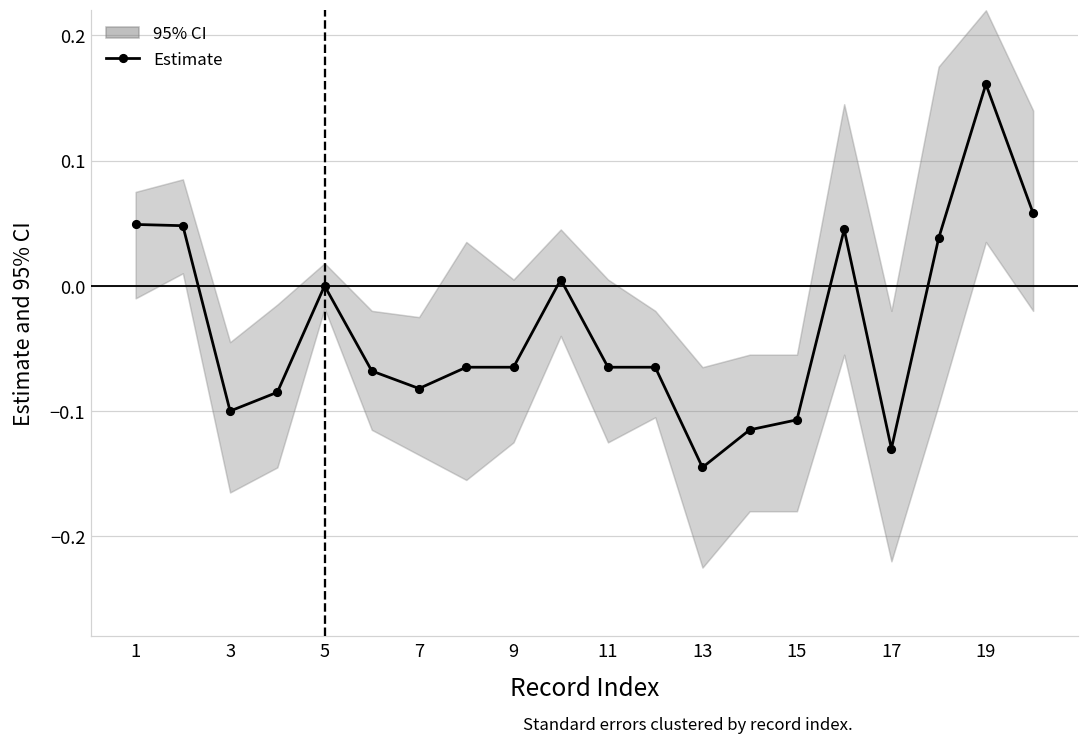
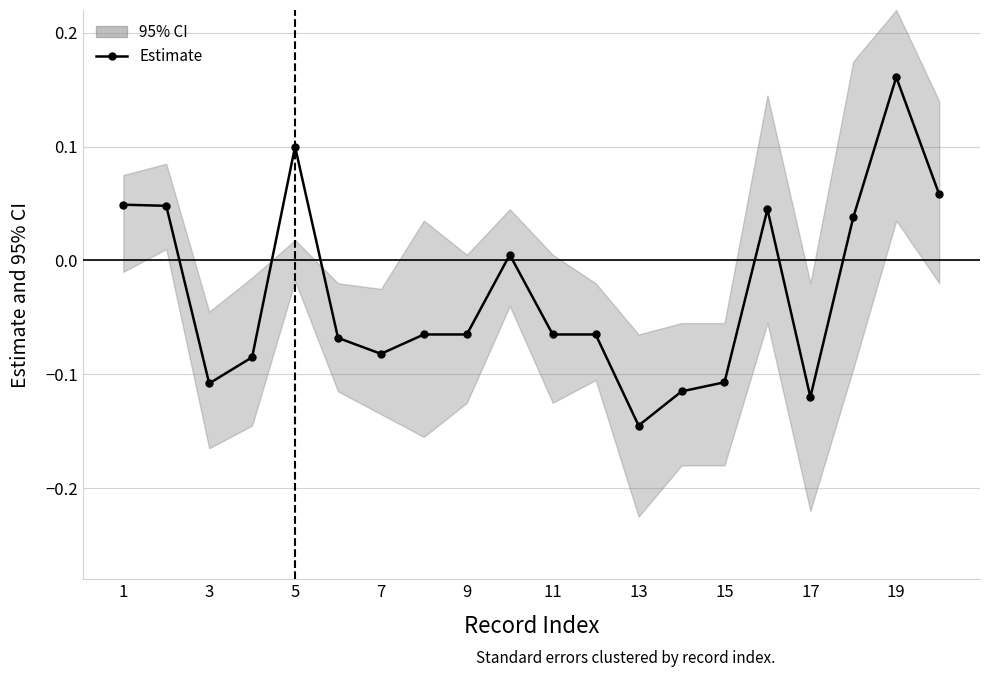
Estimate, 3: -0.100 -> -0.108
Estimate, 5: 0.0 -> 0.1
Estimate, 17: -0.13 -> -0.12
